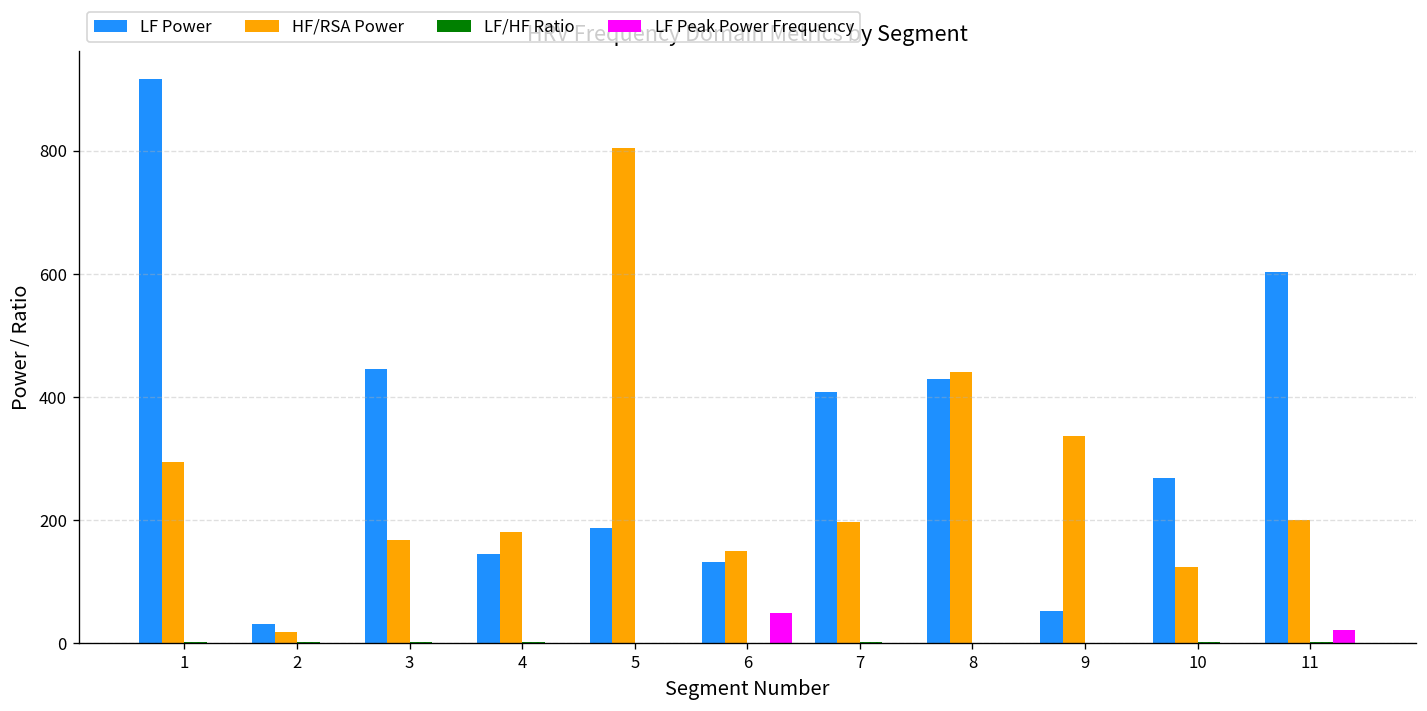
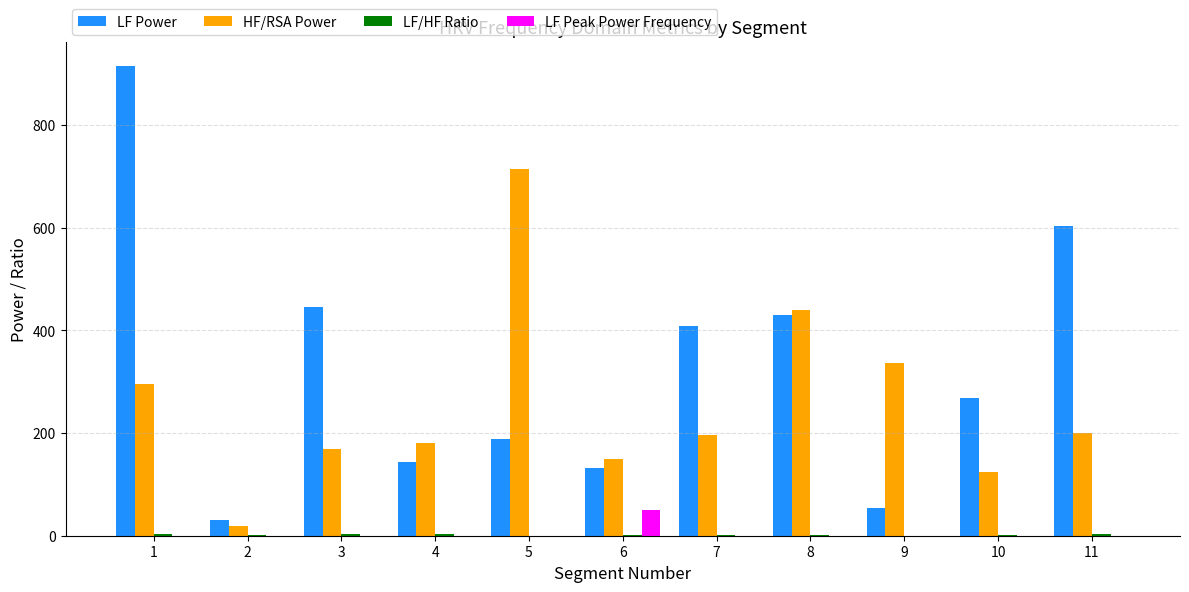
HF/RSA Power, 5: 800 -> 720
LF Peak Power Frequency, 11: 20 -> 0
